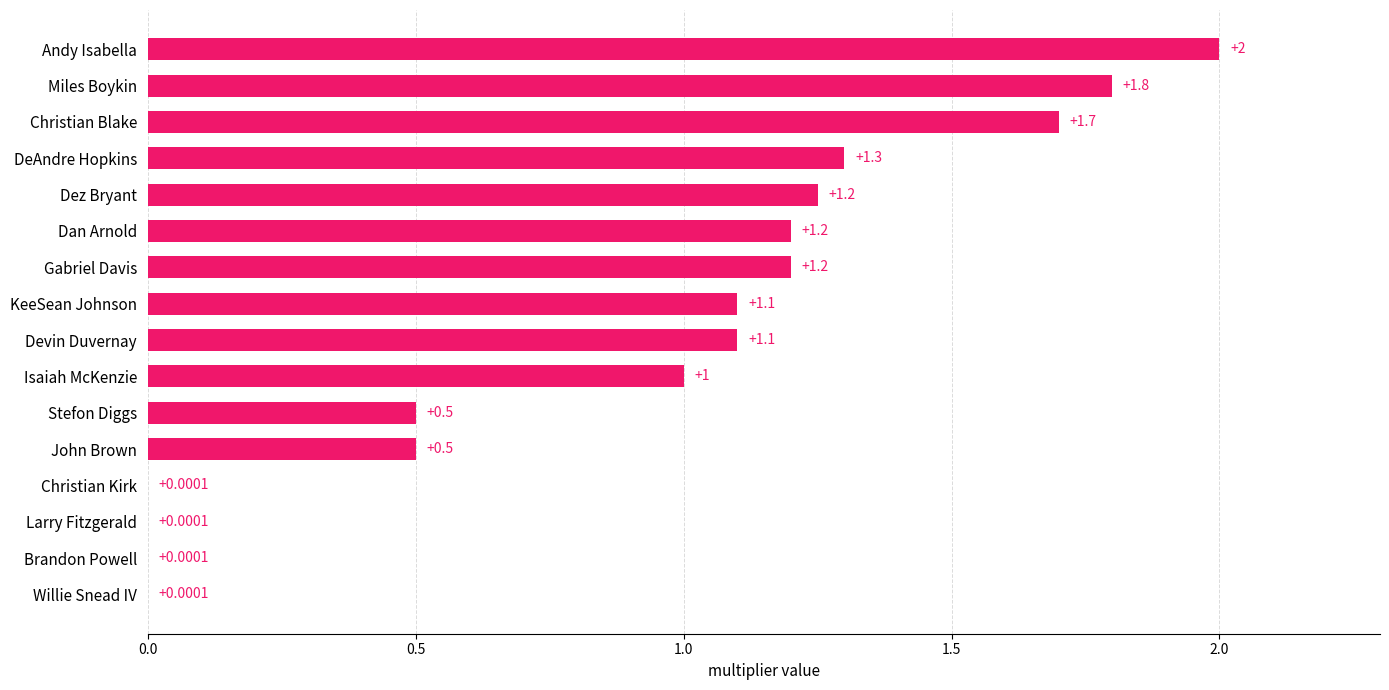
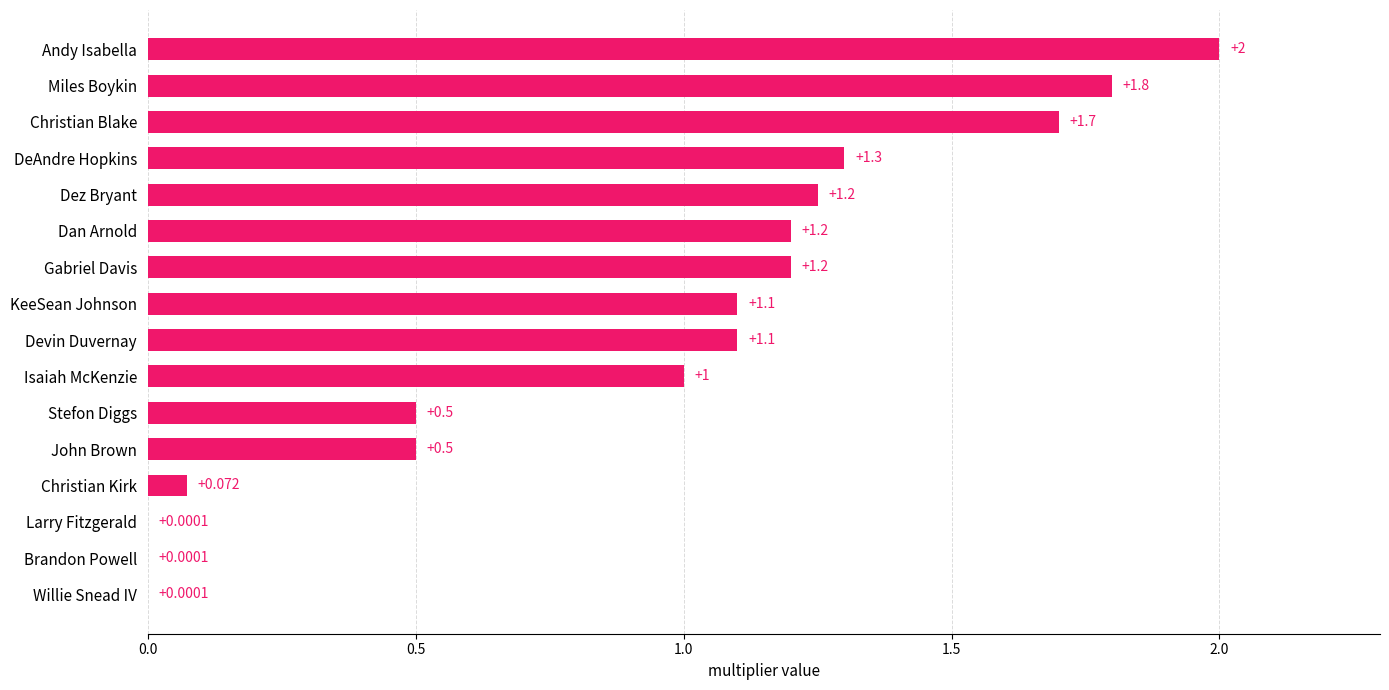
Christian Kirk: +0.0001 -> +0.072
